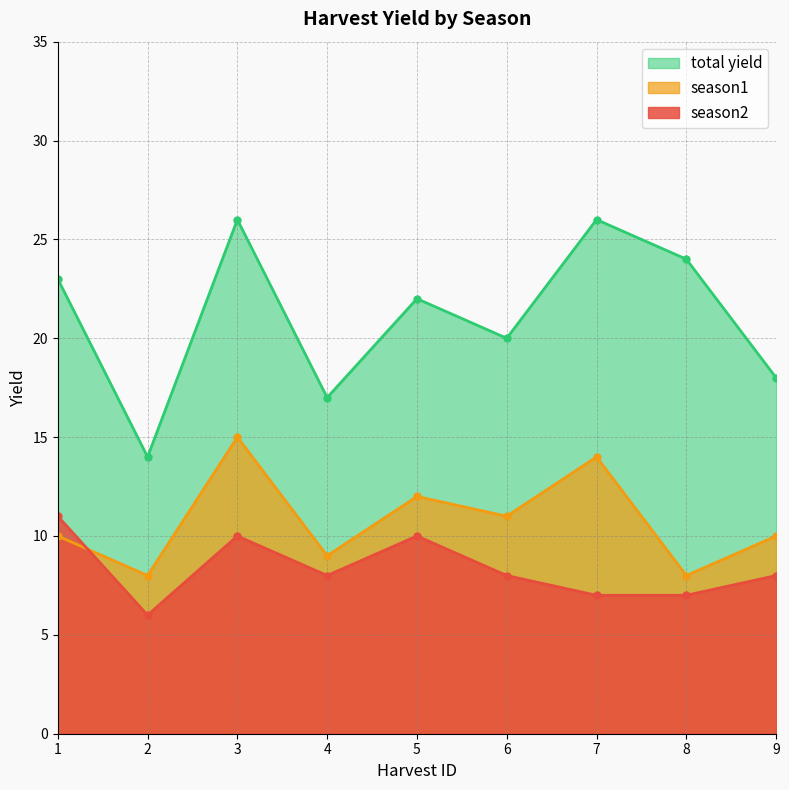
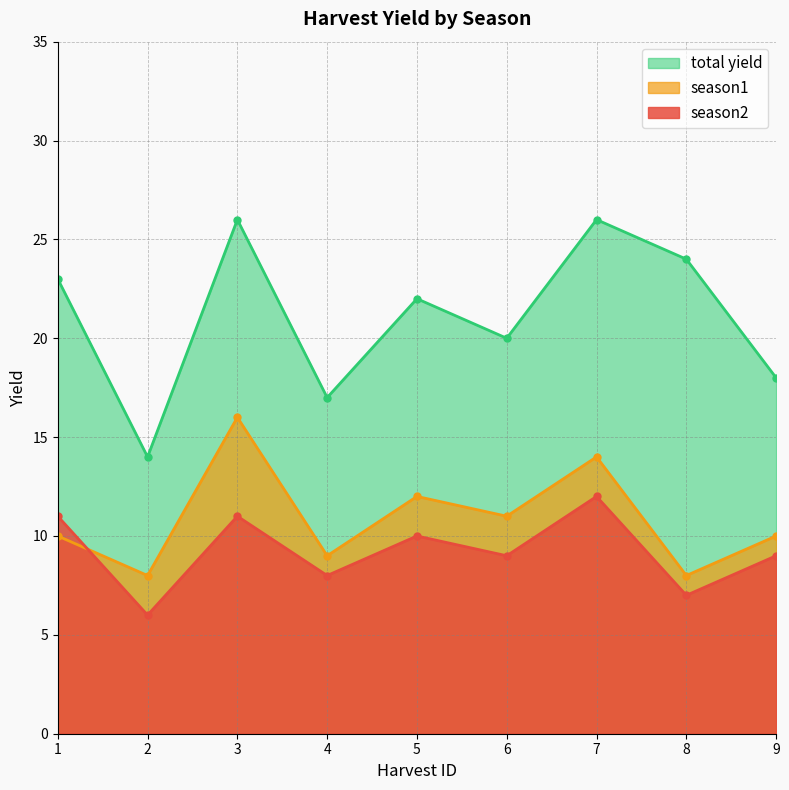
season1, 3: 15 -> 16
season2, 3: 10 -> 11
season2, 6: 8 -> 9
season2, 7: 7 -> 12
season2, 9: 8 -> 9
